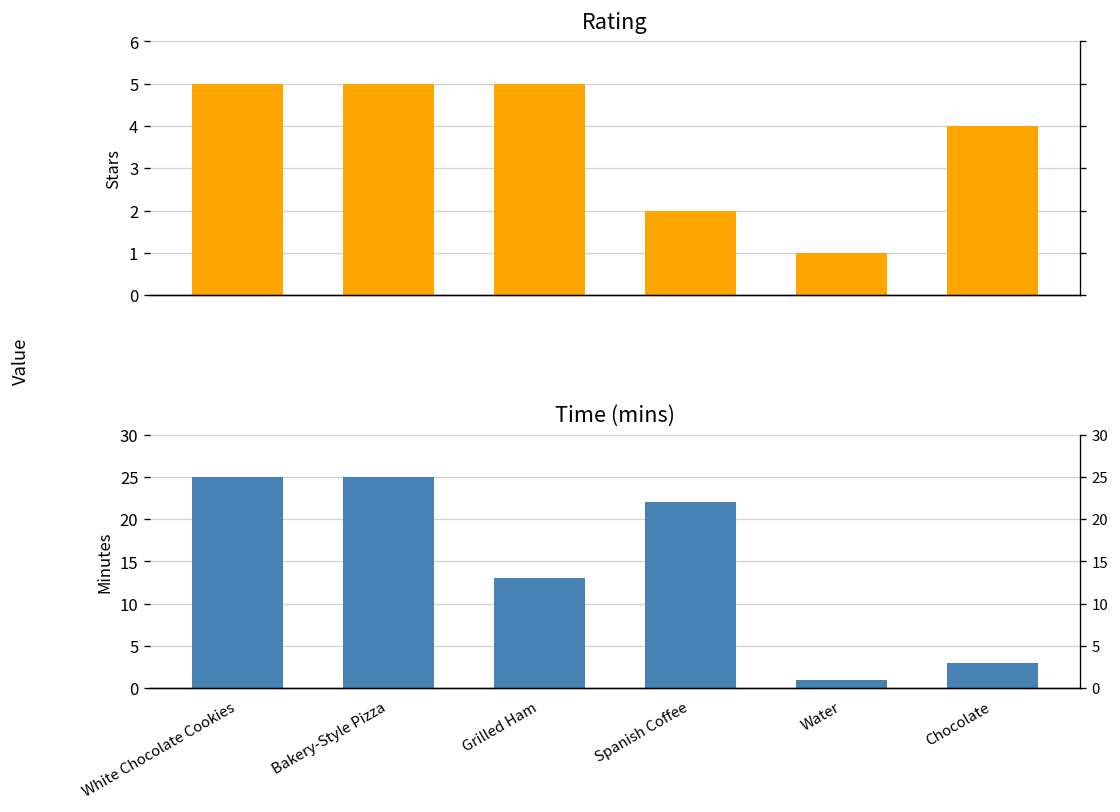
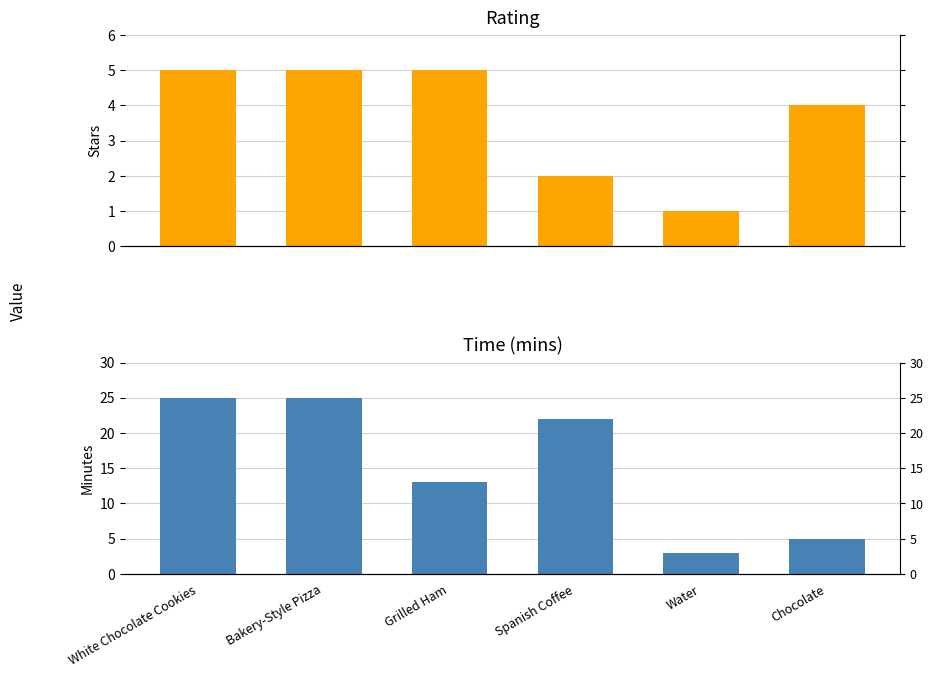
Time (mins), Water: 1 -> 3
Time (mins), Chocolate: 3 -> 5
